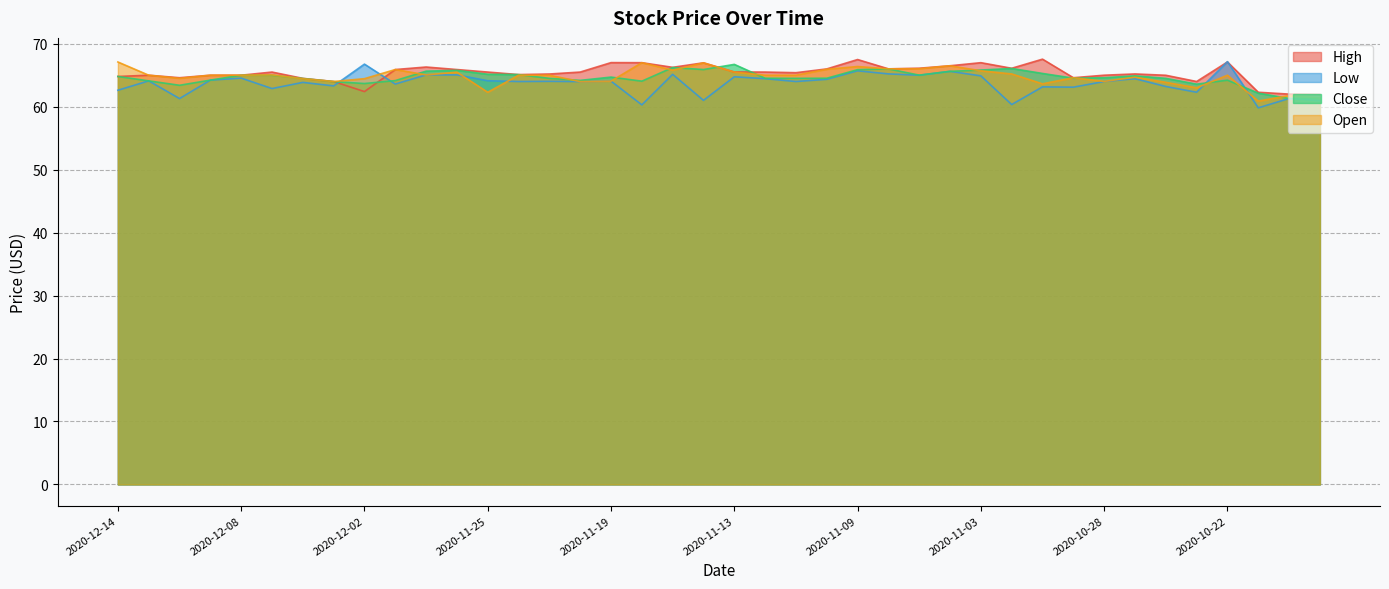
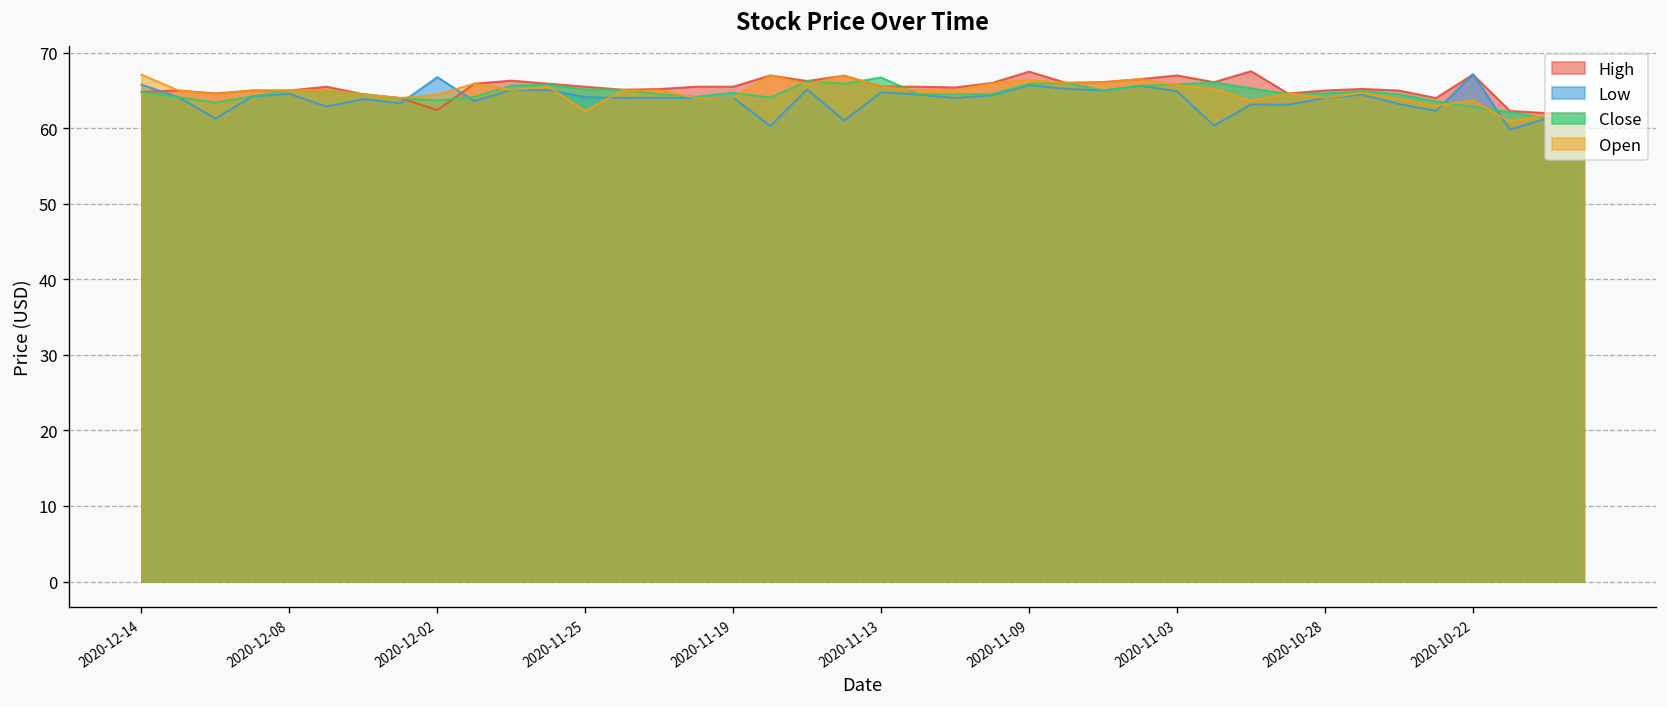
Low, 2020-12-14: 63 -> 66
High, 2020-11-19: 67 -> 66
Close, 2020-10-22: 64 -> 63
Open, 2020-10-22: 65 -> 64
